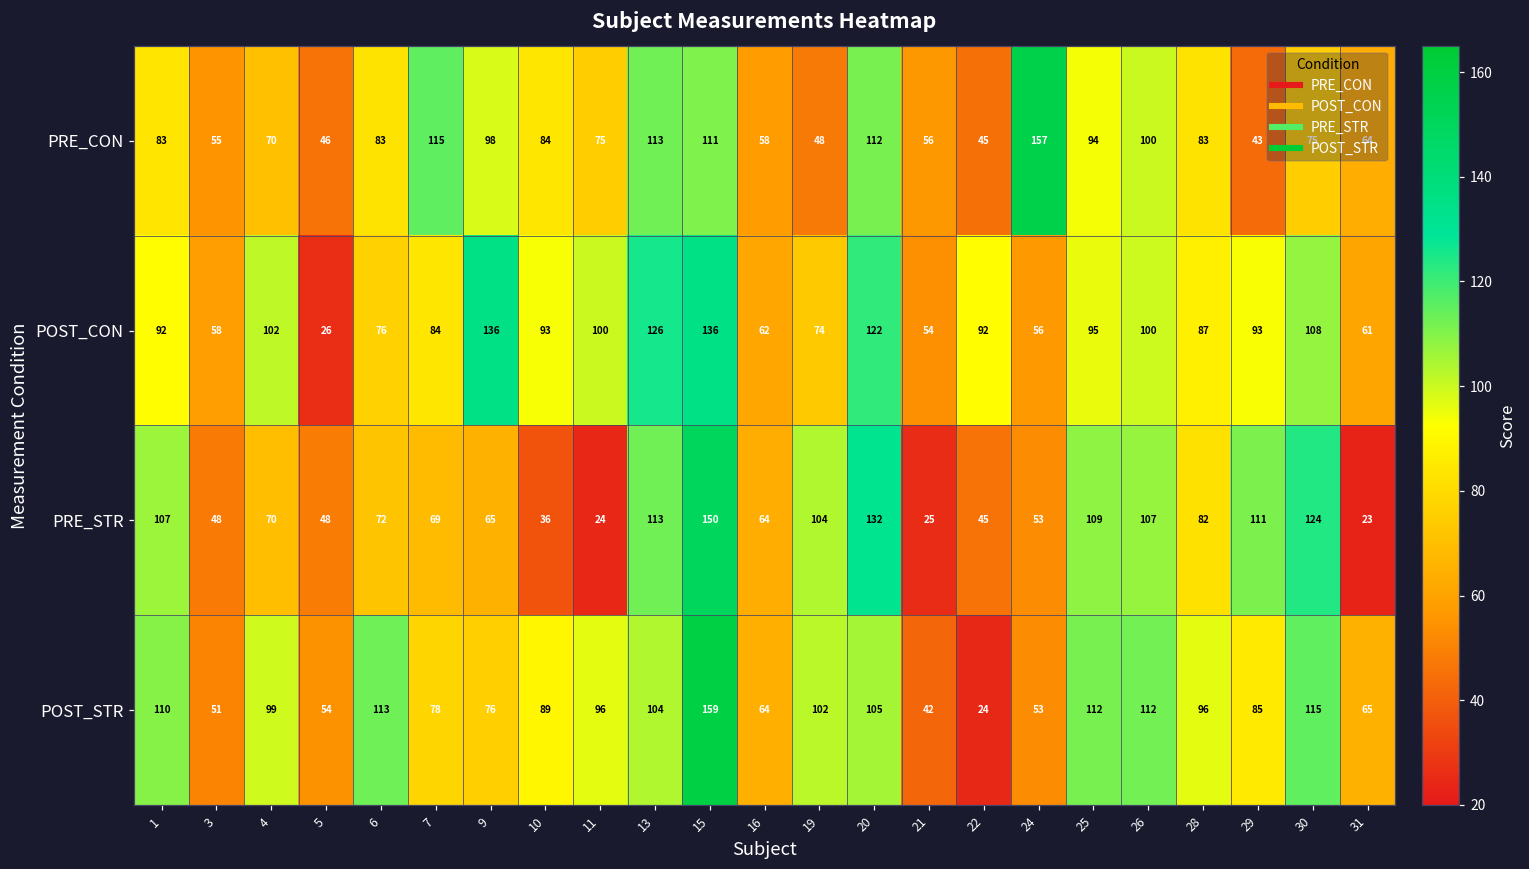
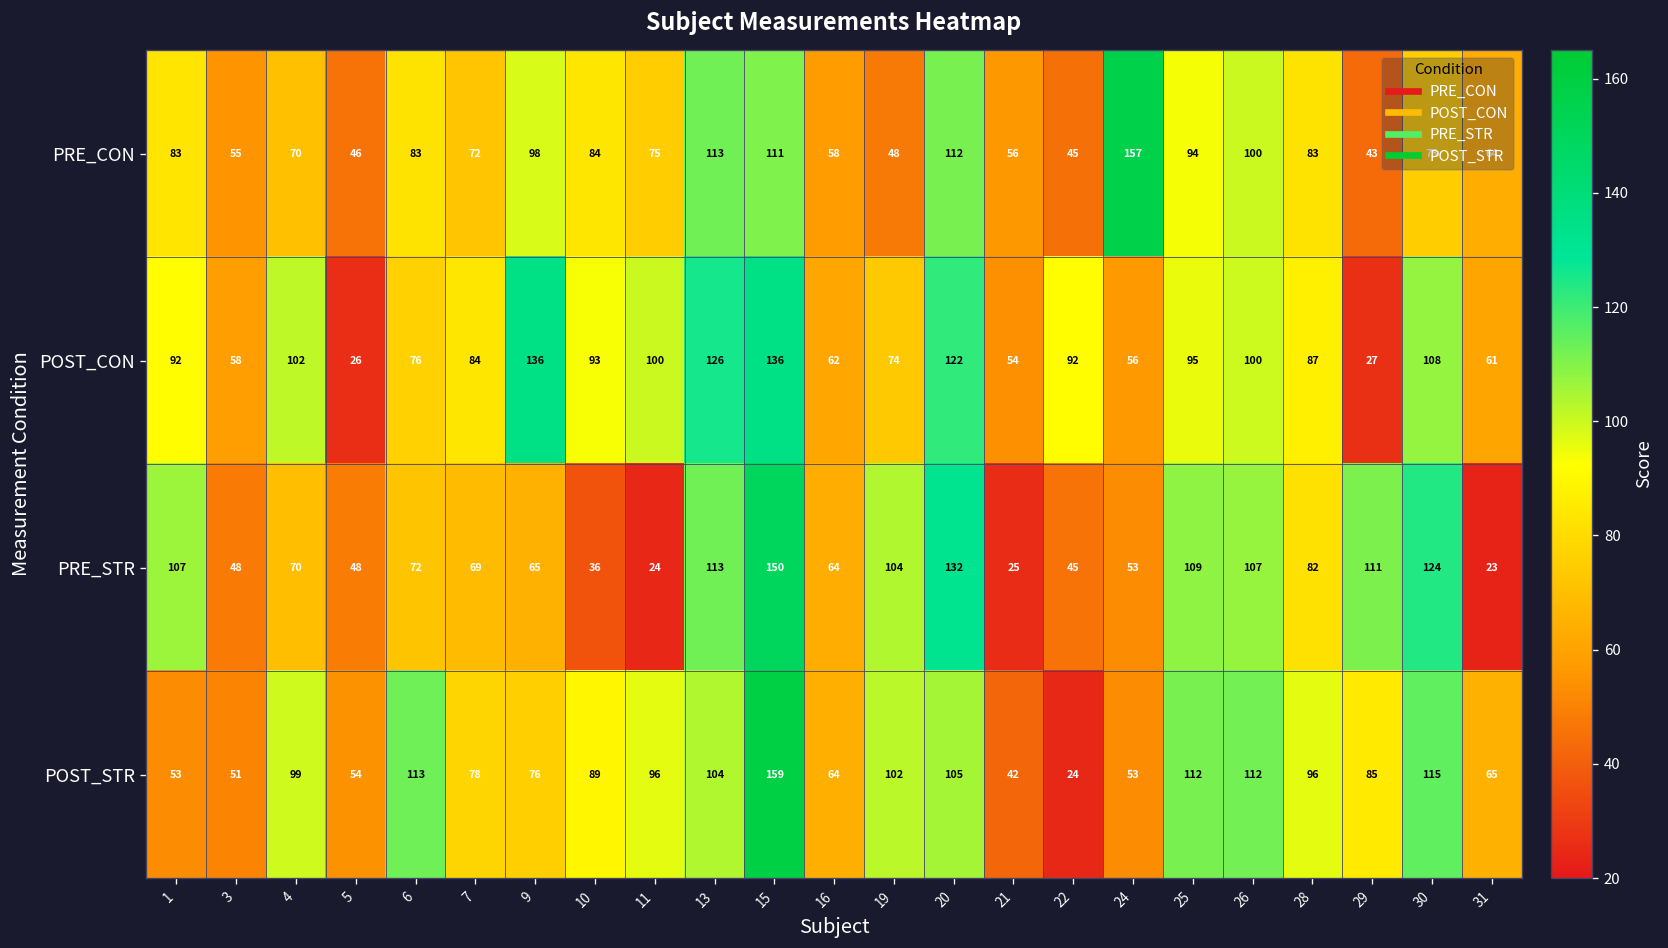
PRE_CON, 7: 115 -> 72
POST_CON, 29: 93 -> 27
POST_STR, 1: 110 -> 53
